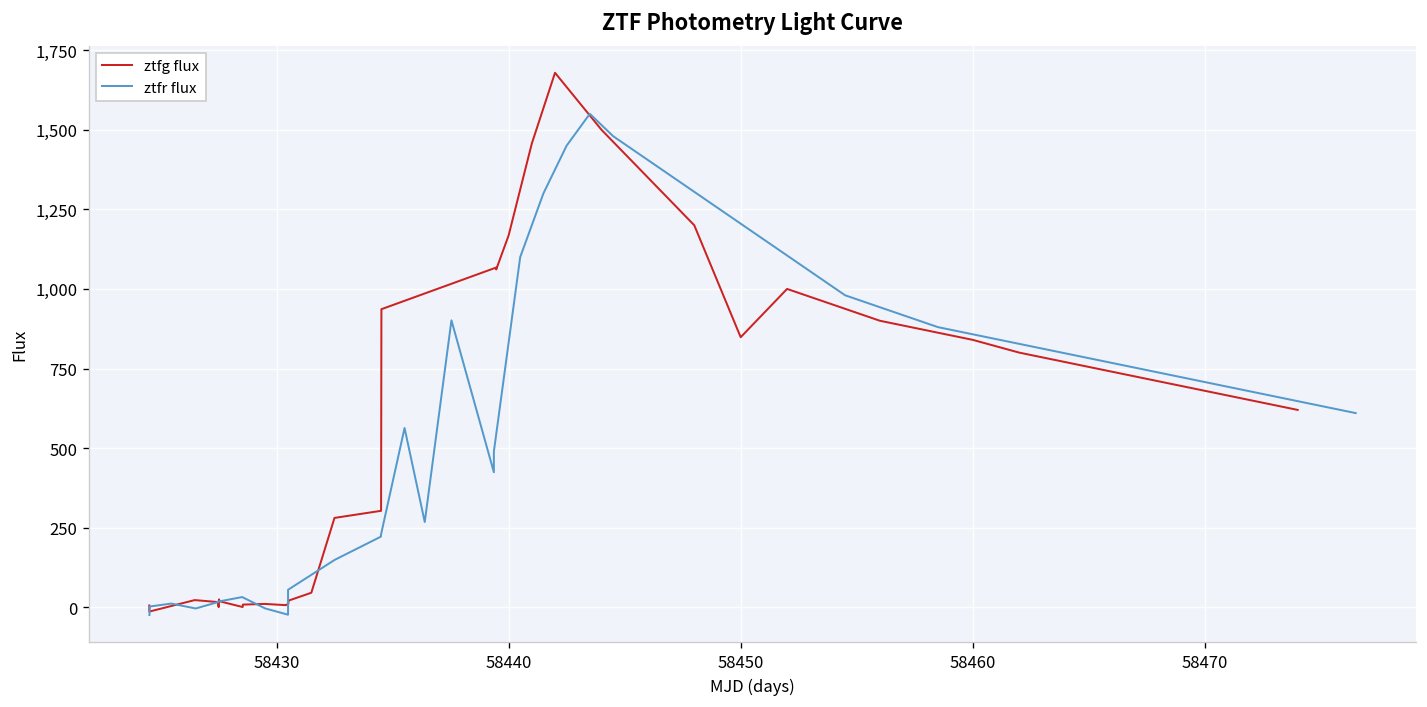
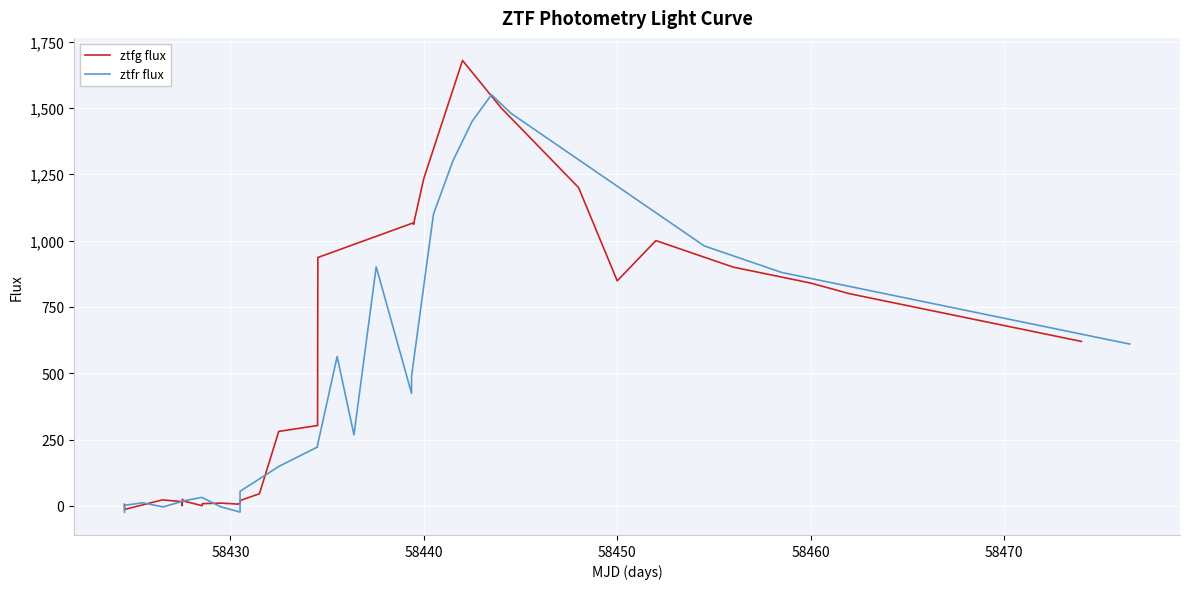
ztfg flux, 58440: 1,170 -> 1,230
